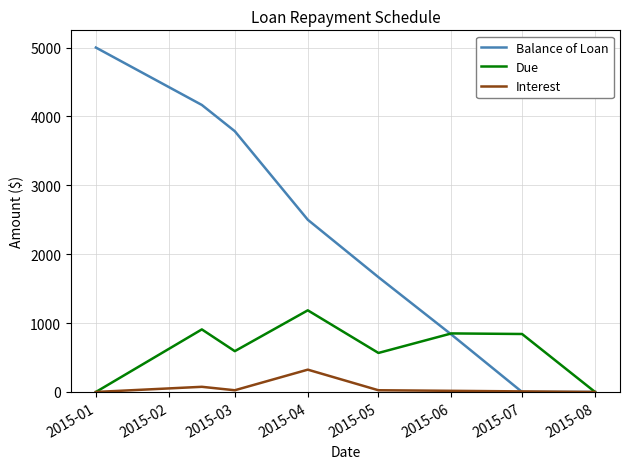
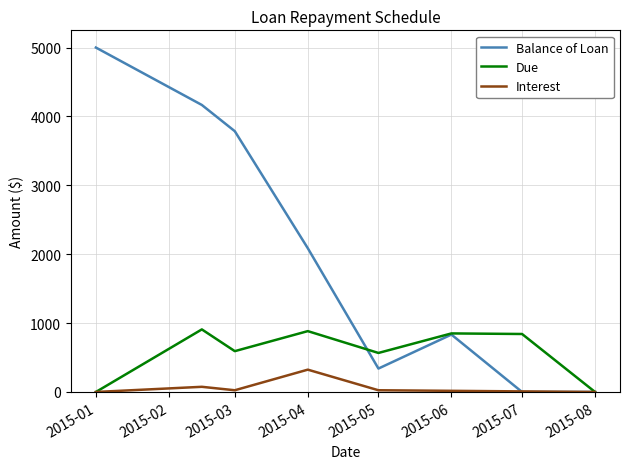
Balance of Loan, 2015-04: 2500 -> 2100
Due, 2015-04: 1200 -> 900
Balance of Loan, 2015-05: 1700 -> 300
